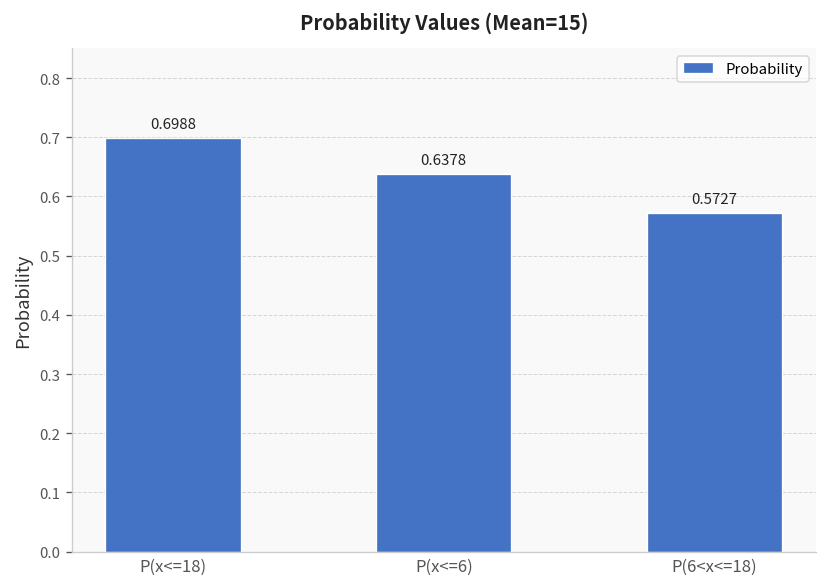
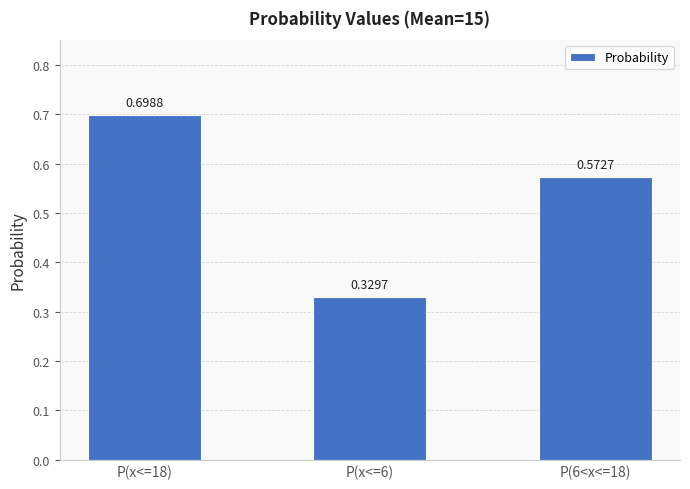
P(x<=6): 0.6378 -> 0.3297
